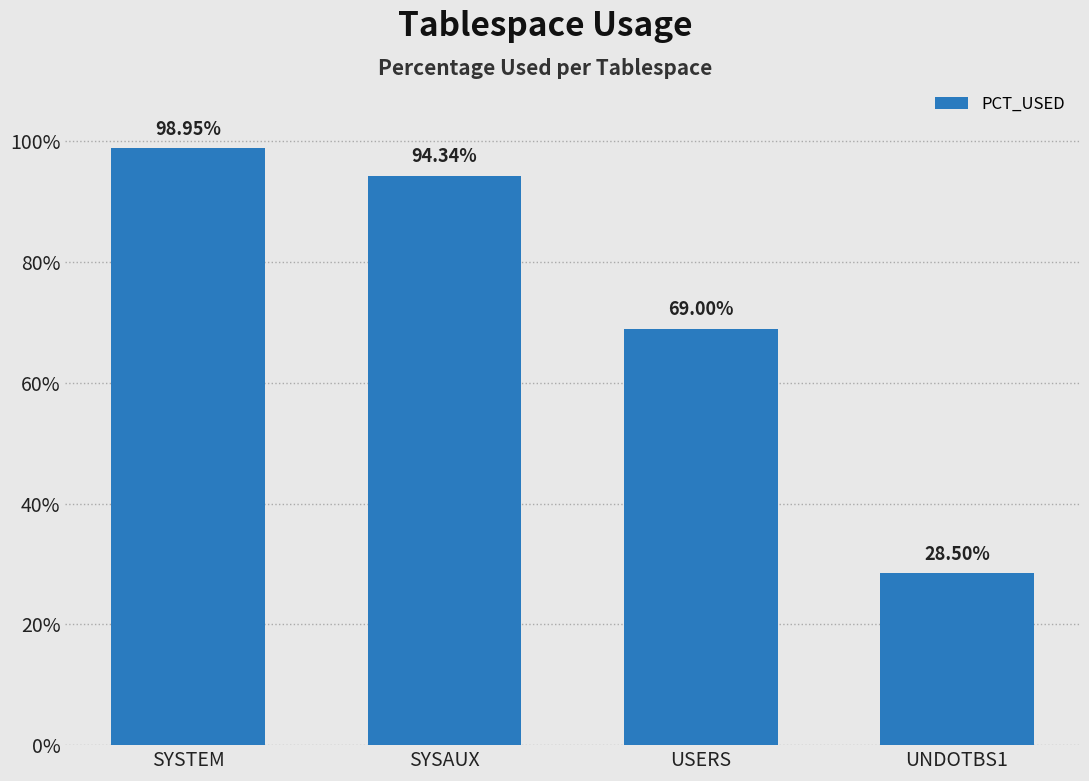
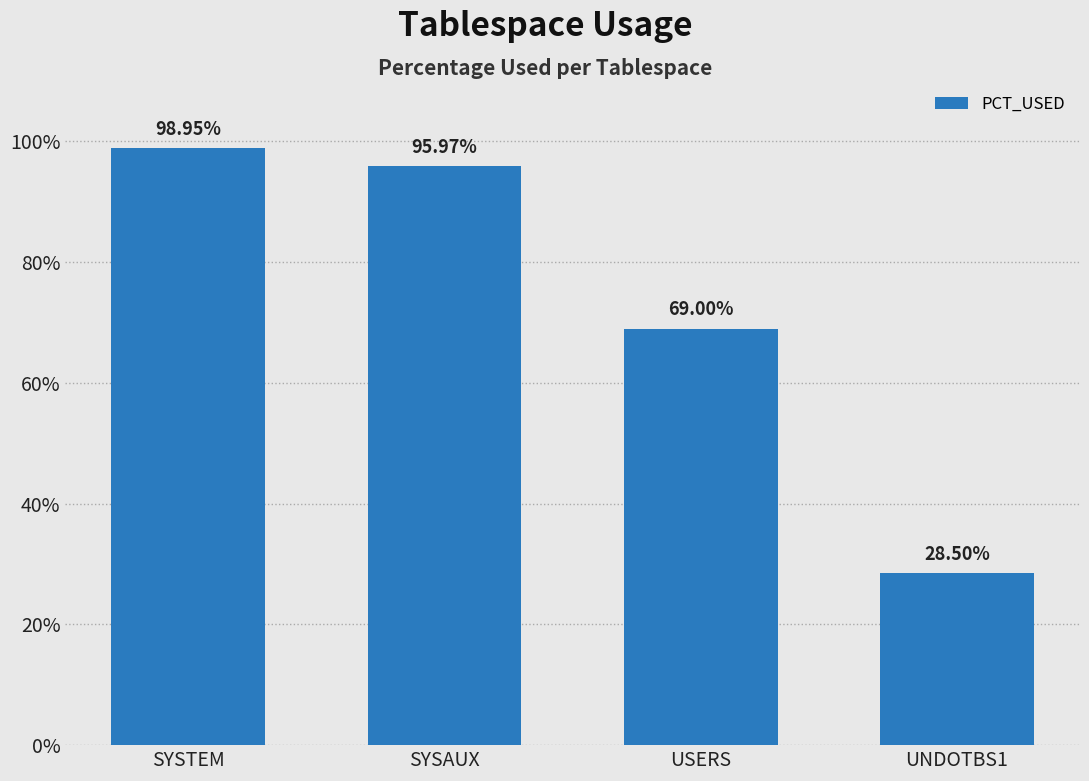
SYSAUX: 94.34% -> 95.97%
